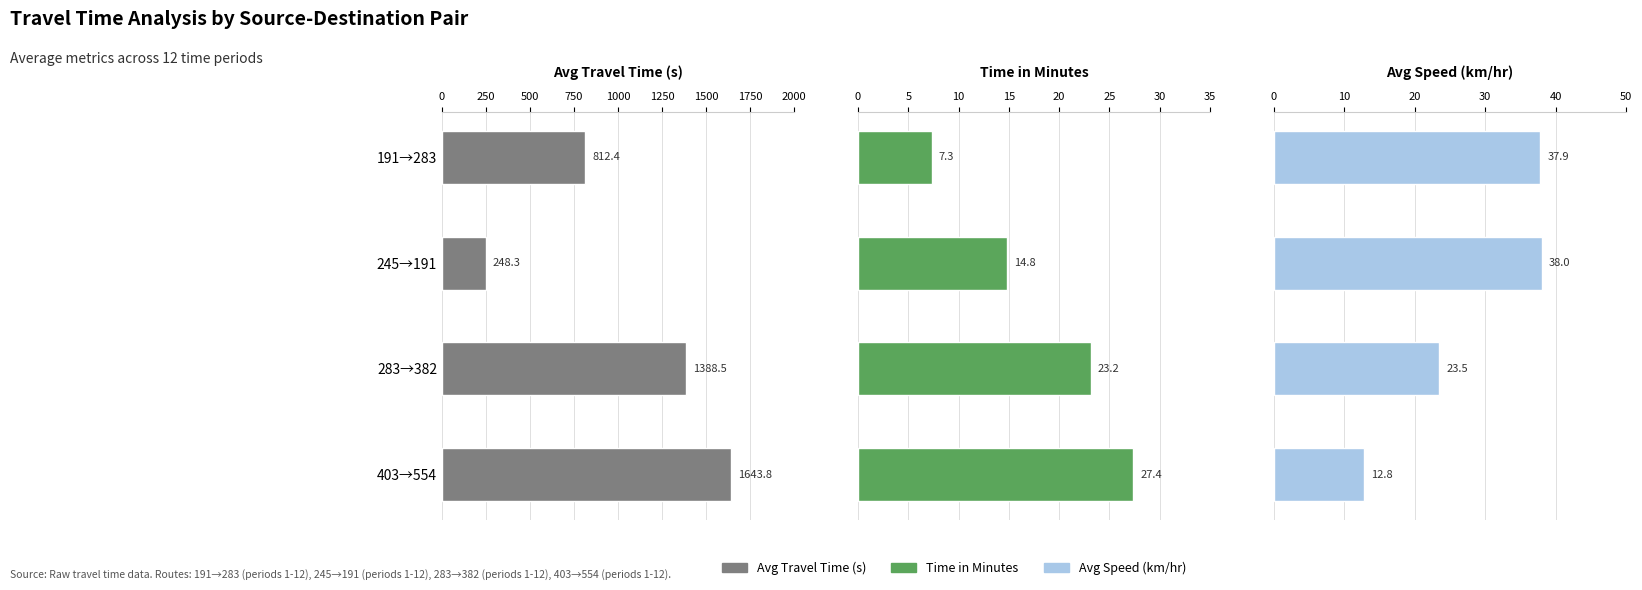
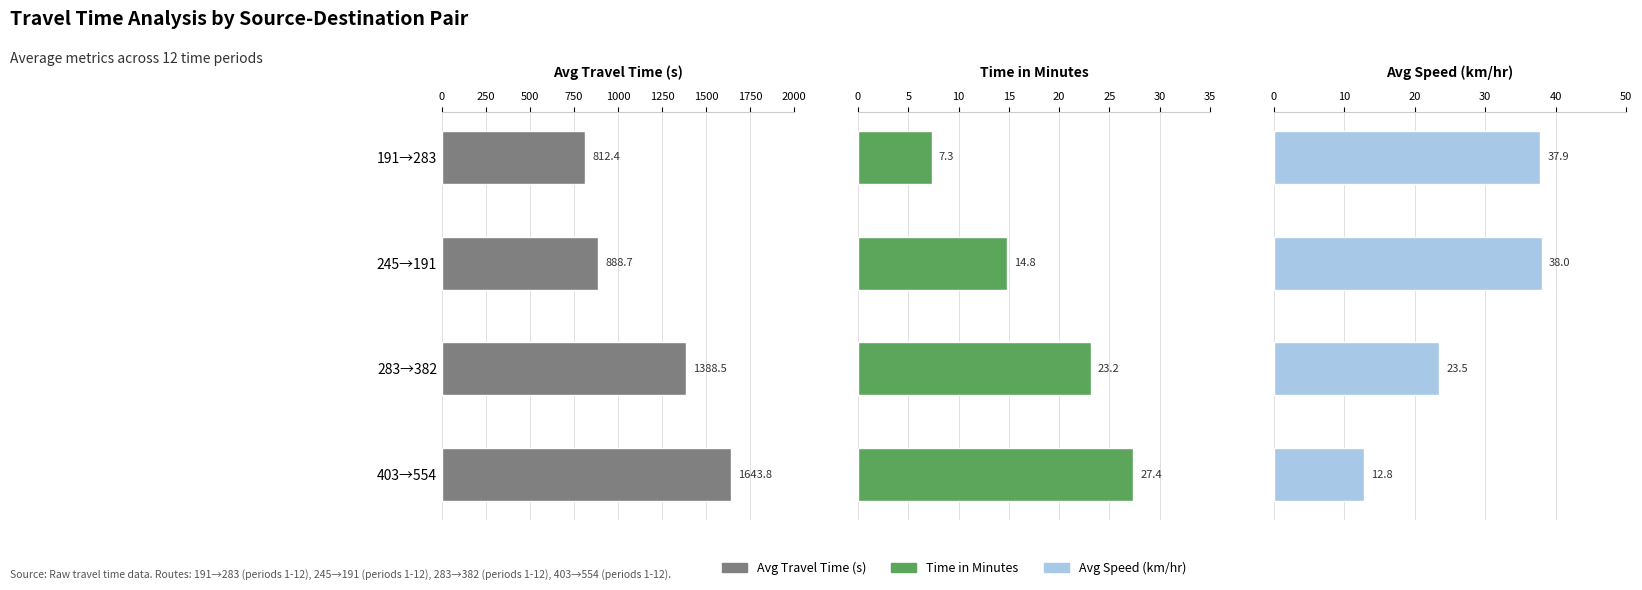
Avg Travel Time (s), 245→191: 248.3 -> 888.7
